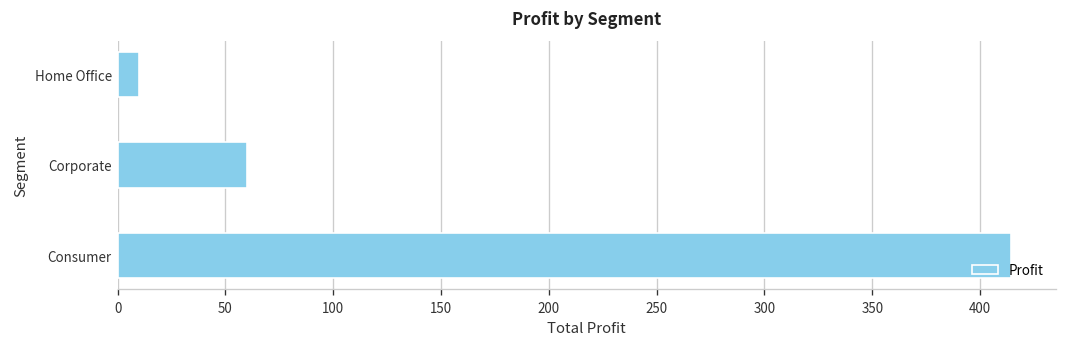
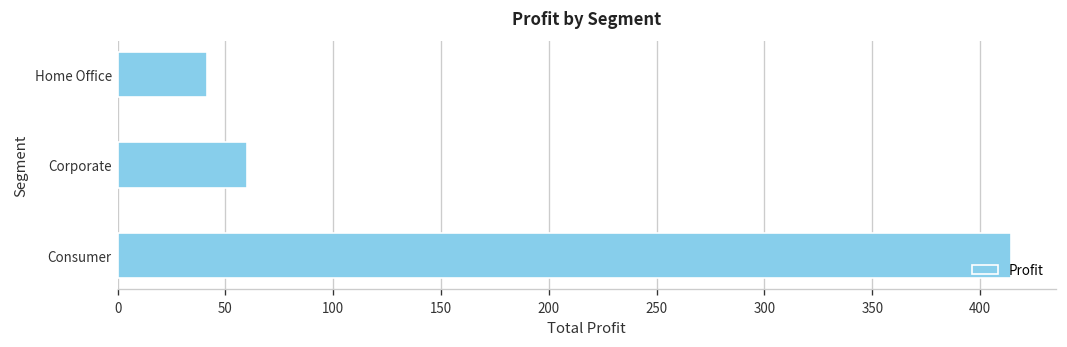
Home Office: 10 -> 42
